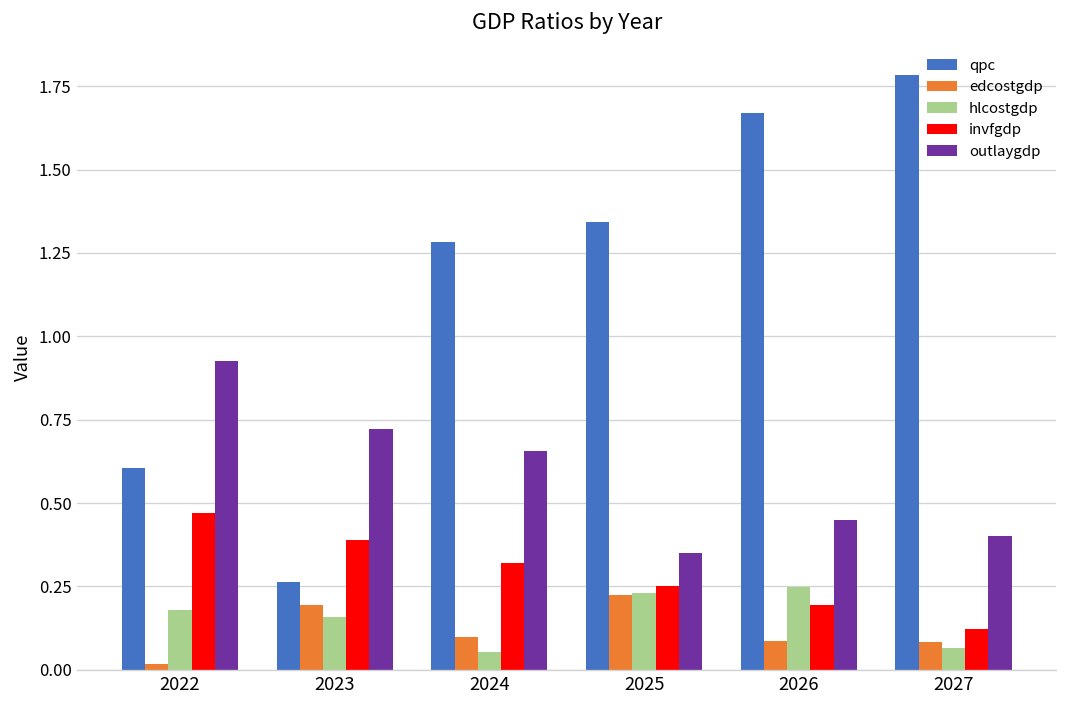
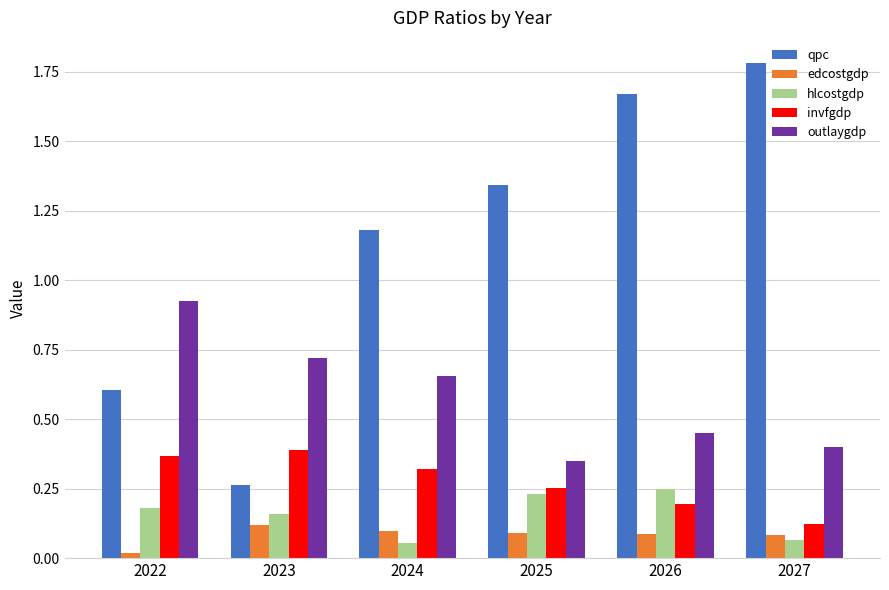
invfgdp, 2022: 0.47 -> 0.37
edcostgdp, 2023: 0.19 -> 0.12
qpc, 2024: 1.28 -> 1.18
edcostgdp, 2025: 0.22 -> 0.09
